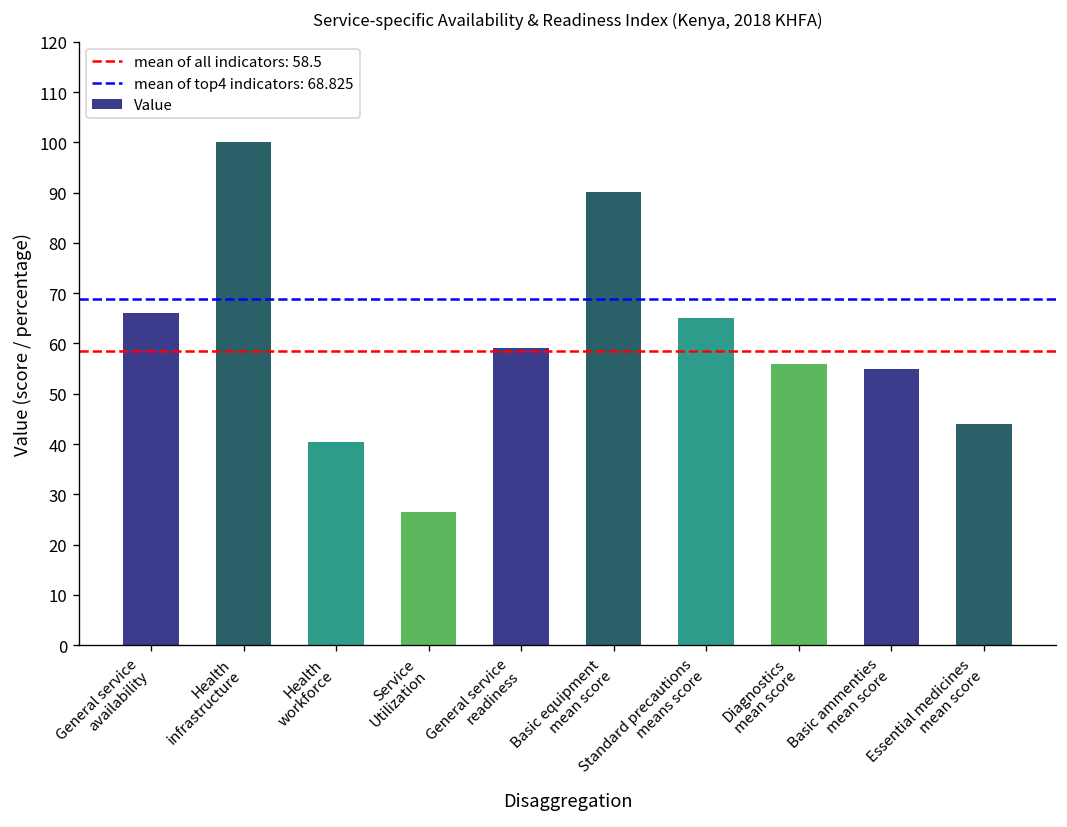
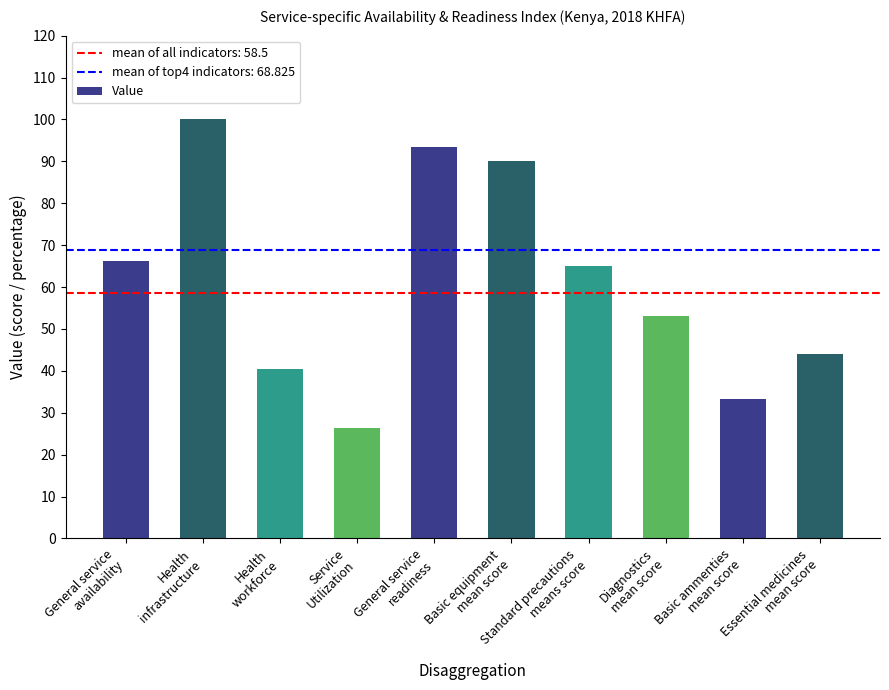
General service readiness: 59 -> 93
Diagnostics mean score: 56 -> 53
Basic ammenties mean score: 55 -> 33
